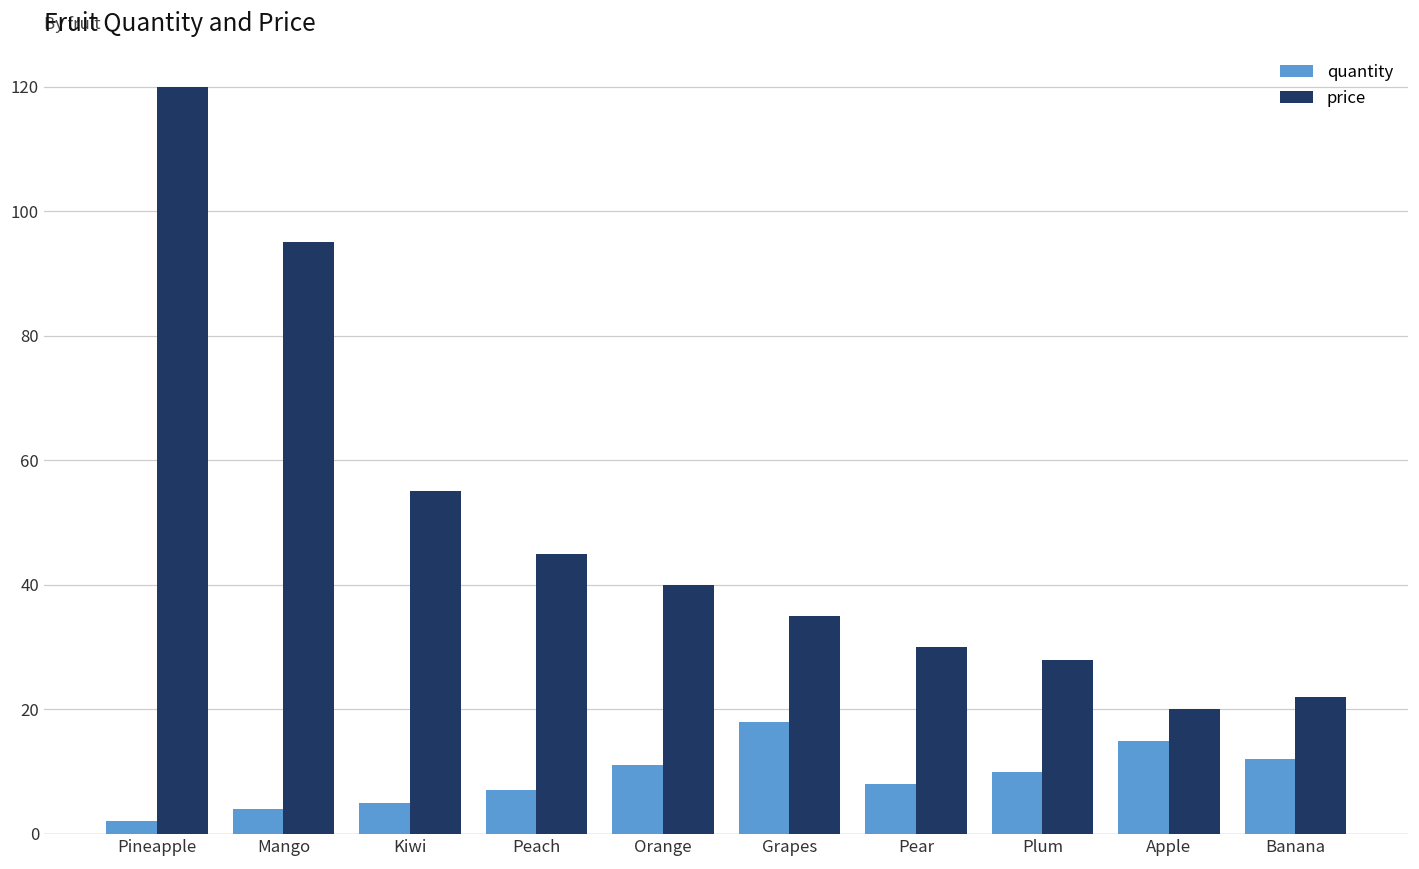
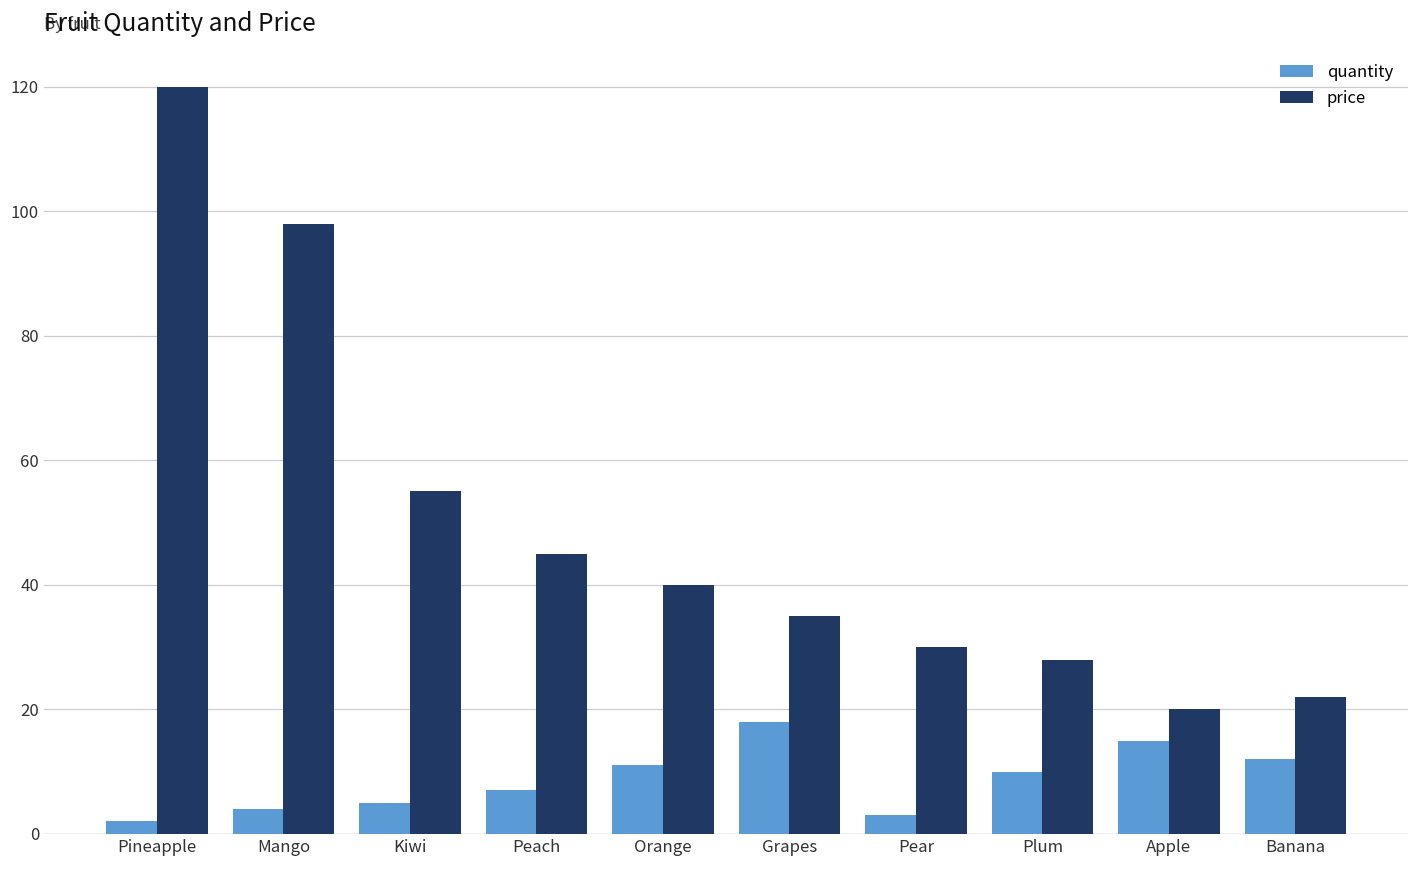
price, Mango: 95 -> 98
quantity, Pear: 8 -> 3
